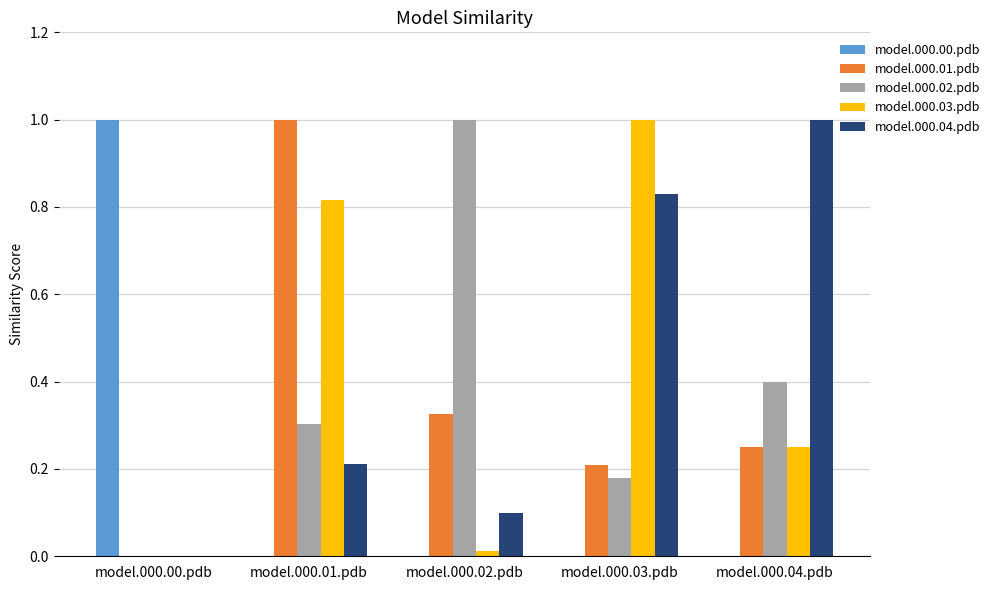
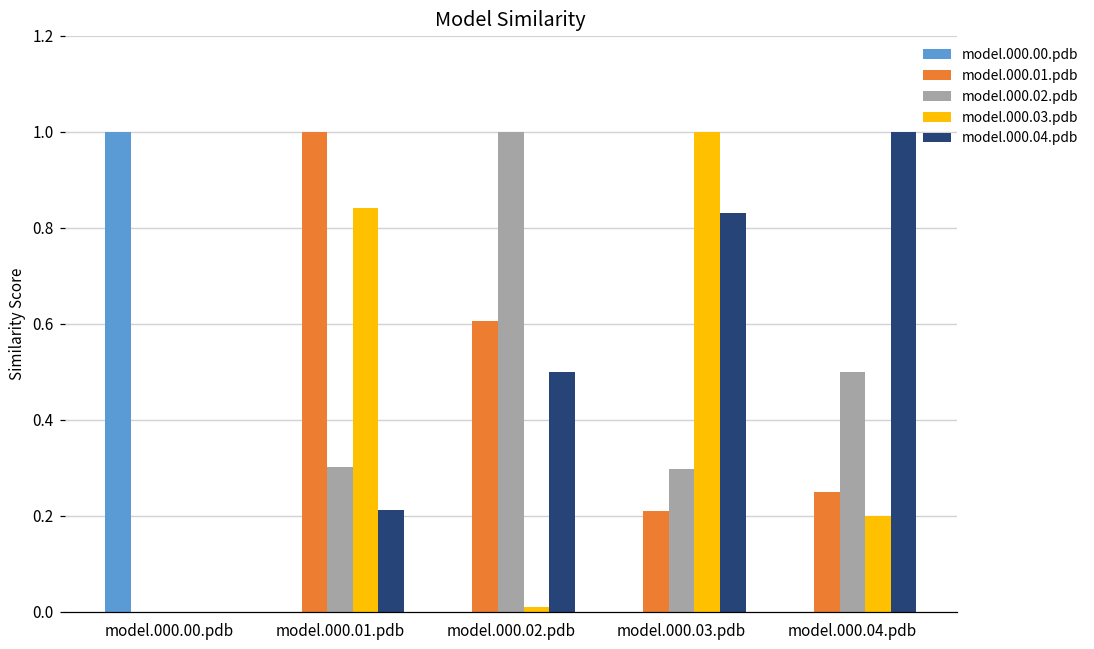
model.000.03.pdb, model.000.01.pdb: 0.82 -> 0.84
model.000.01.pdb, model.000.02.pdb: 0.33 -> 0.61
model.000.04.pdb, model.000.02.pdb: 0.1 -> 0.5
model.000.02.pdb, model.000.03.pdb: 0.18 -> 0.30
model.000.02.pdb, model.000.04.pdb: 0.4 -> 0.5
model.000.03.pdb, model.000.04.pdb: 0.25 -> 0.20
